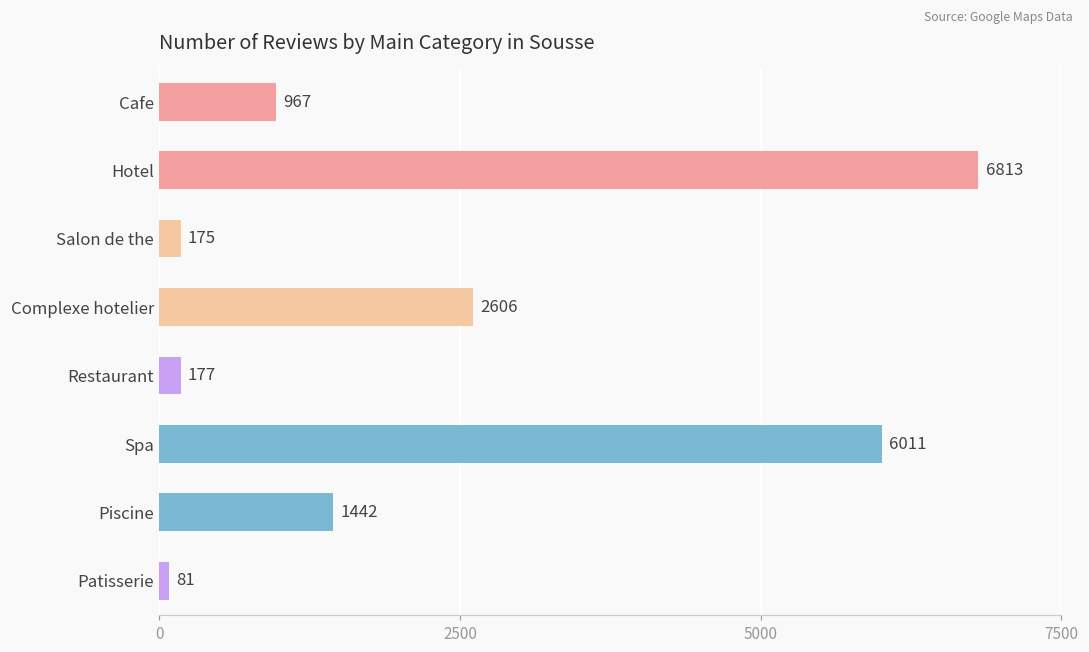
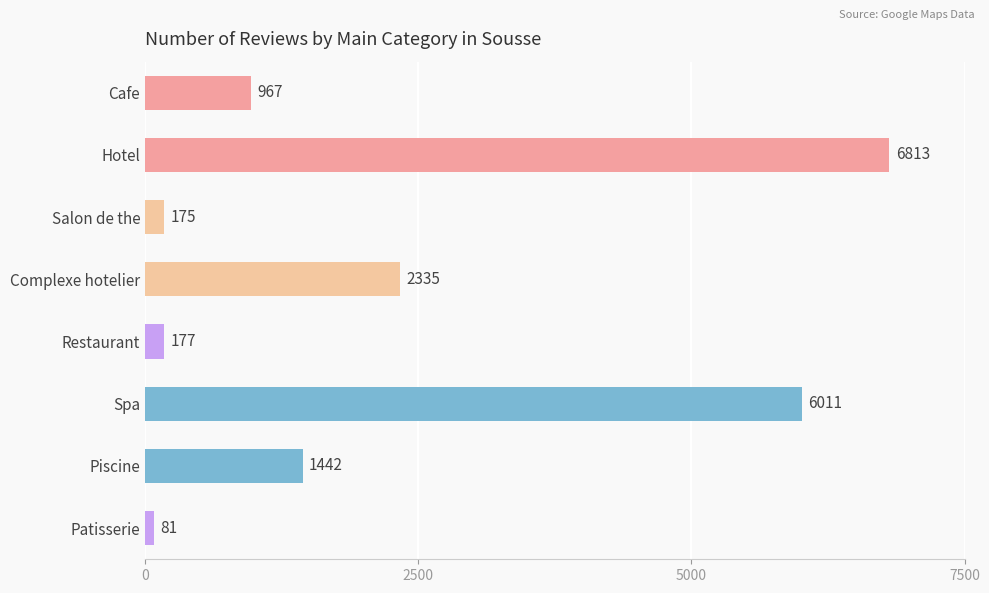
Complexe hotelier: 2606 -> 2335
